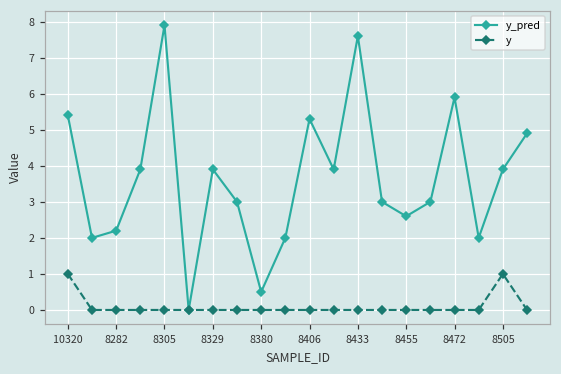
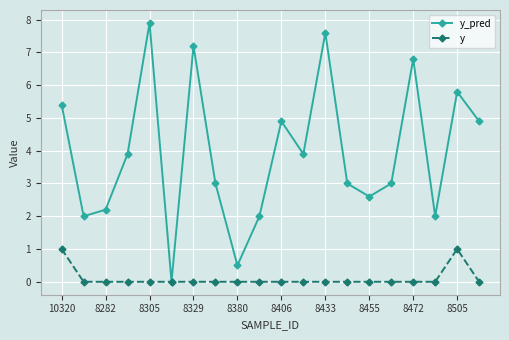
y_pred, 8329: 3.9 -> 7.2
y_pred, 8406: 5.3 -> 4.9
y_pred, 8472: 5.9 -> 6.8
y_pred, 8505: 3.9 -> 5.8
